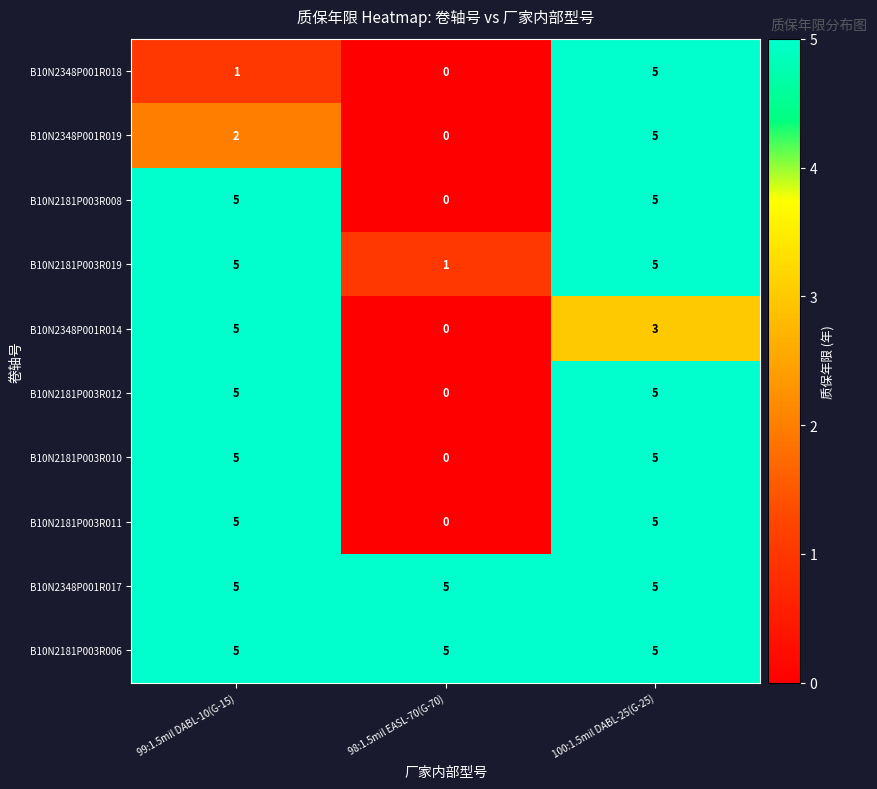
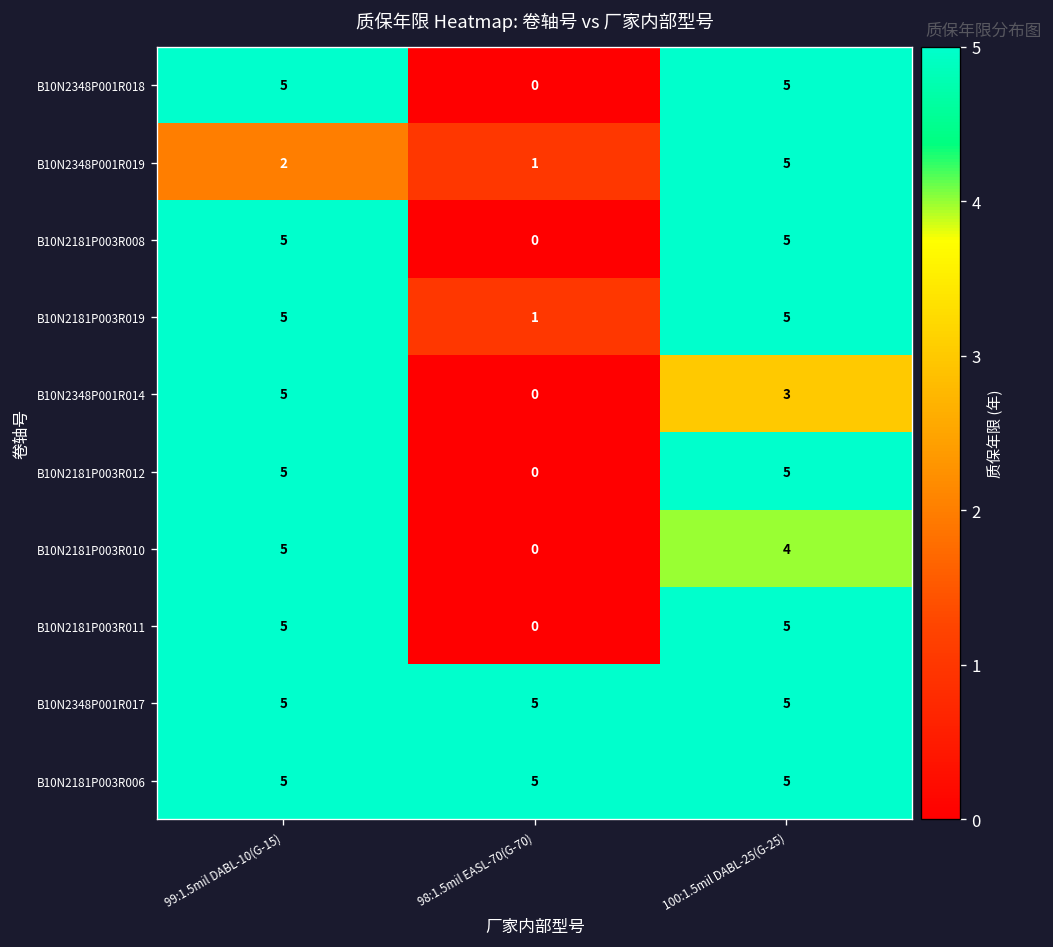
B10N2348P001R018, 99:1.5mil DABL-10(G-15): 1 -> 5
B10N2348P001R019, 98:1.5mil EASL-70(G-70): 0 -> 1
B10N2181P003R010, 100:1.5mil DABL-25(G-25): 5 -> 4
